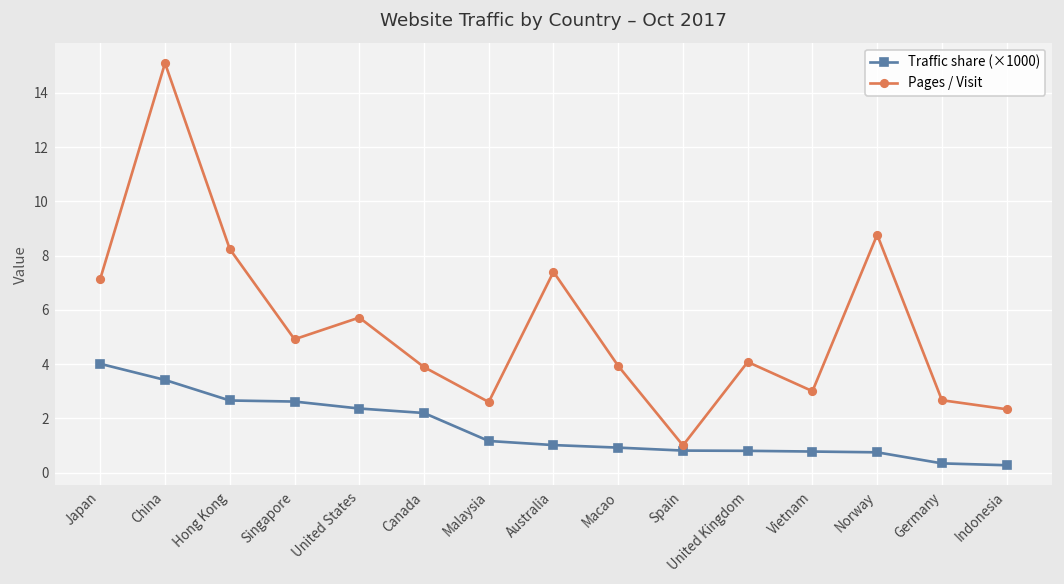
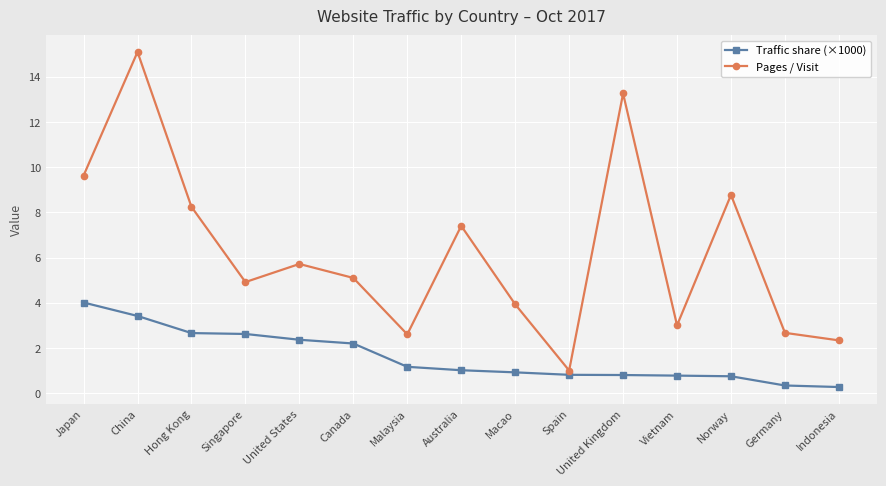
Pages / Visit, Japan: 7.1 -> 9.6
Pages / Visit, Canada: 3.9 -> 5.1
Pages / Visit, United Kingdom: 4.1 -> 13.3
